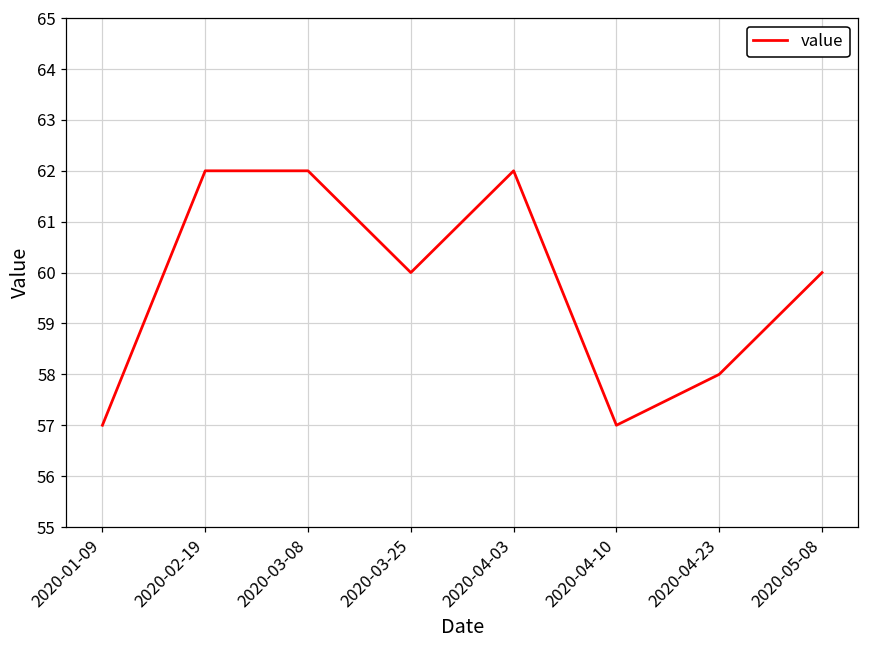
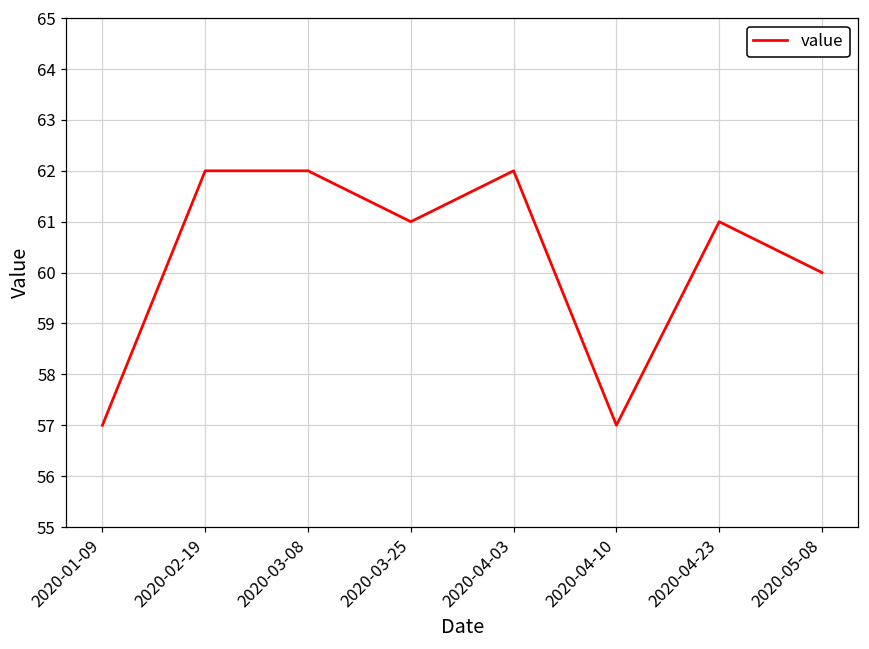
2020-03-25: 60 -> 61
2020-04-23: 58 -> 61
